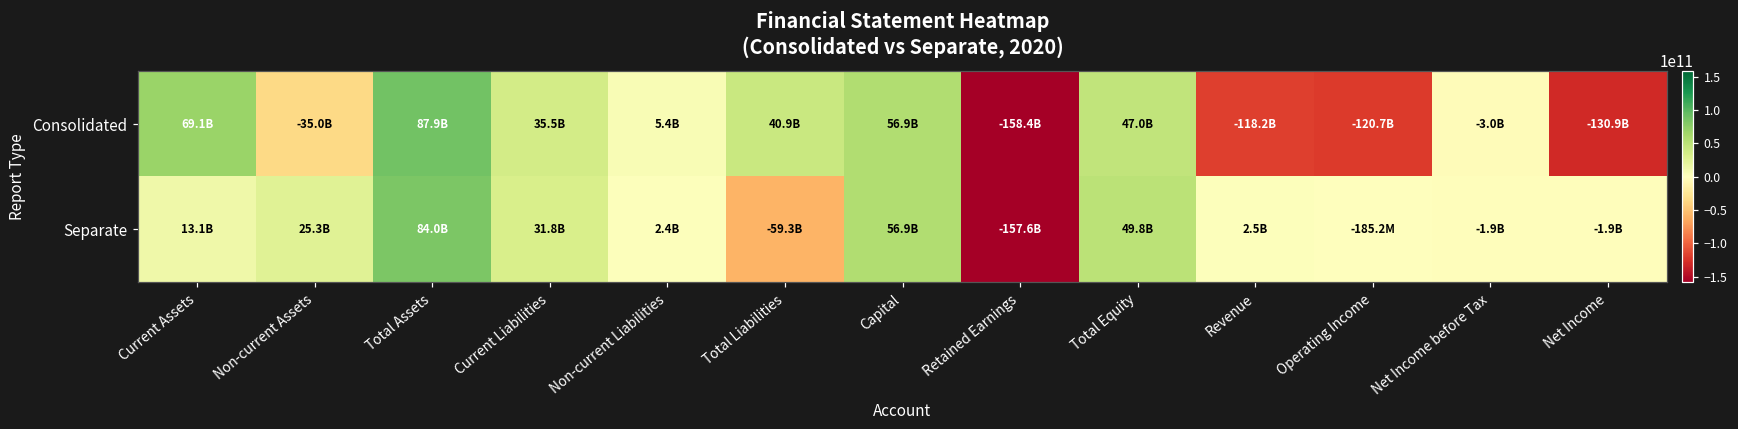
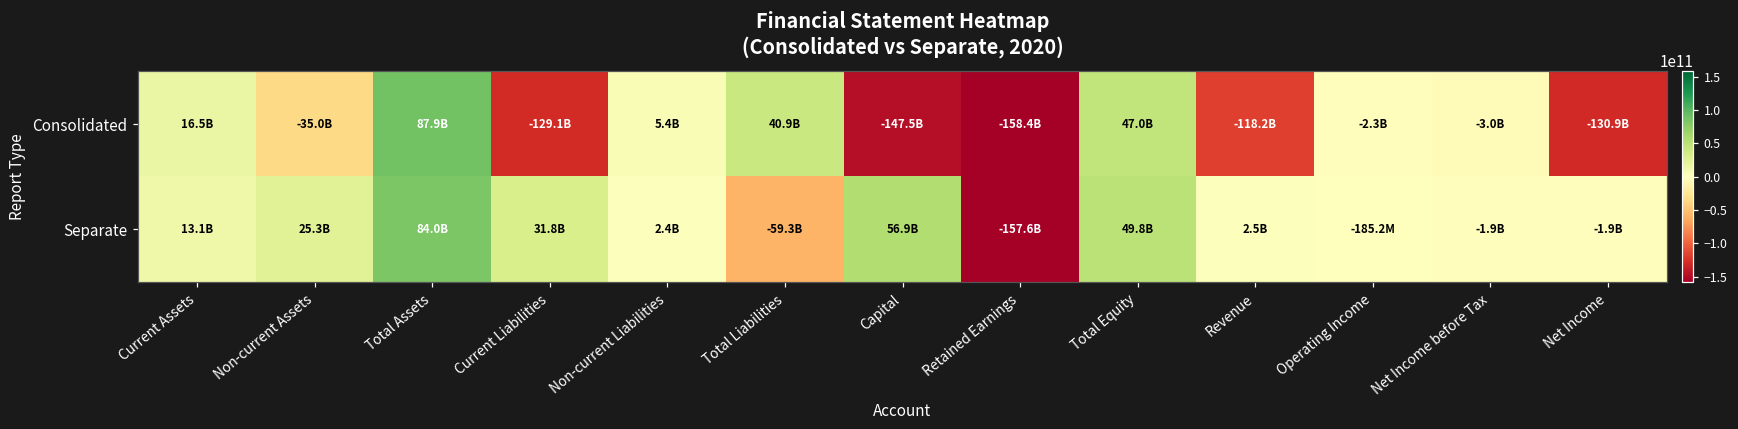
Consolidated, Current Assets: 69.1B -> 16.5B
Consolidated, Current Liabilities: 35.5B -> -129.1B
Consolidated, Capital: 56.9B -> -147.5B
Consolidated, Operating Income: -120.7B -> -2.3B
